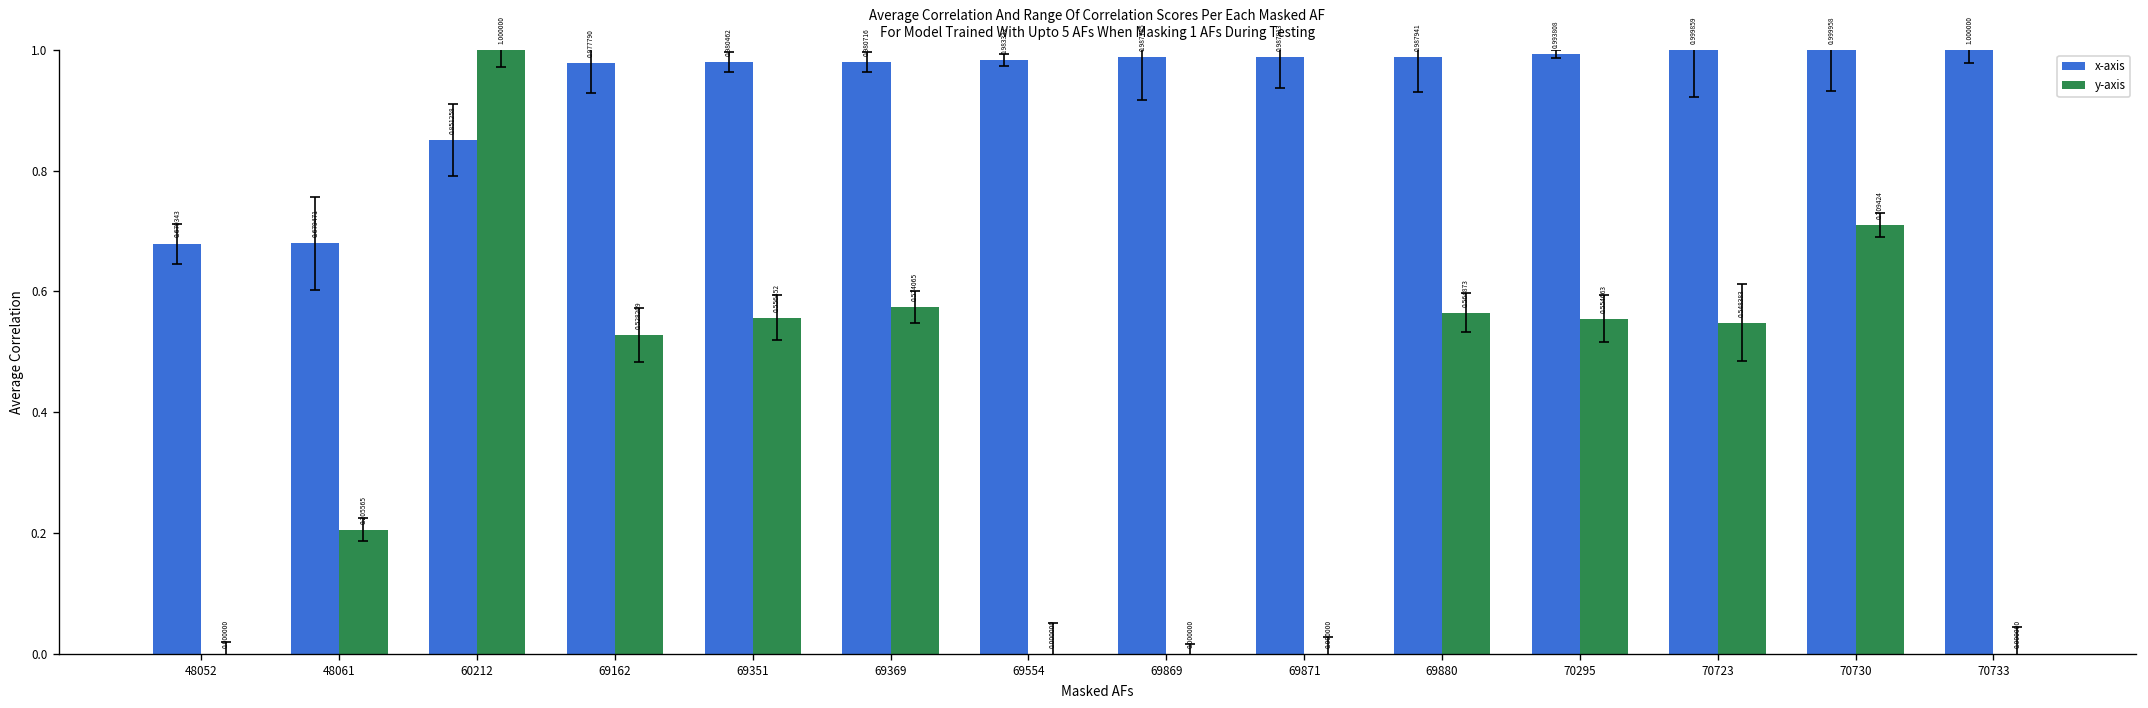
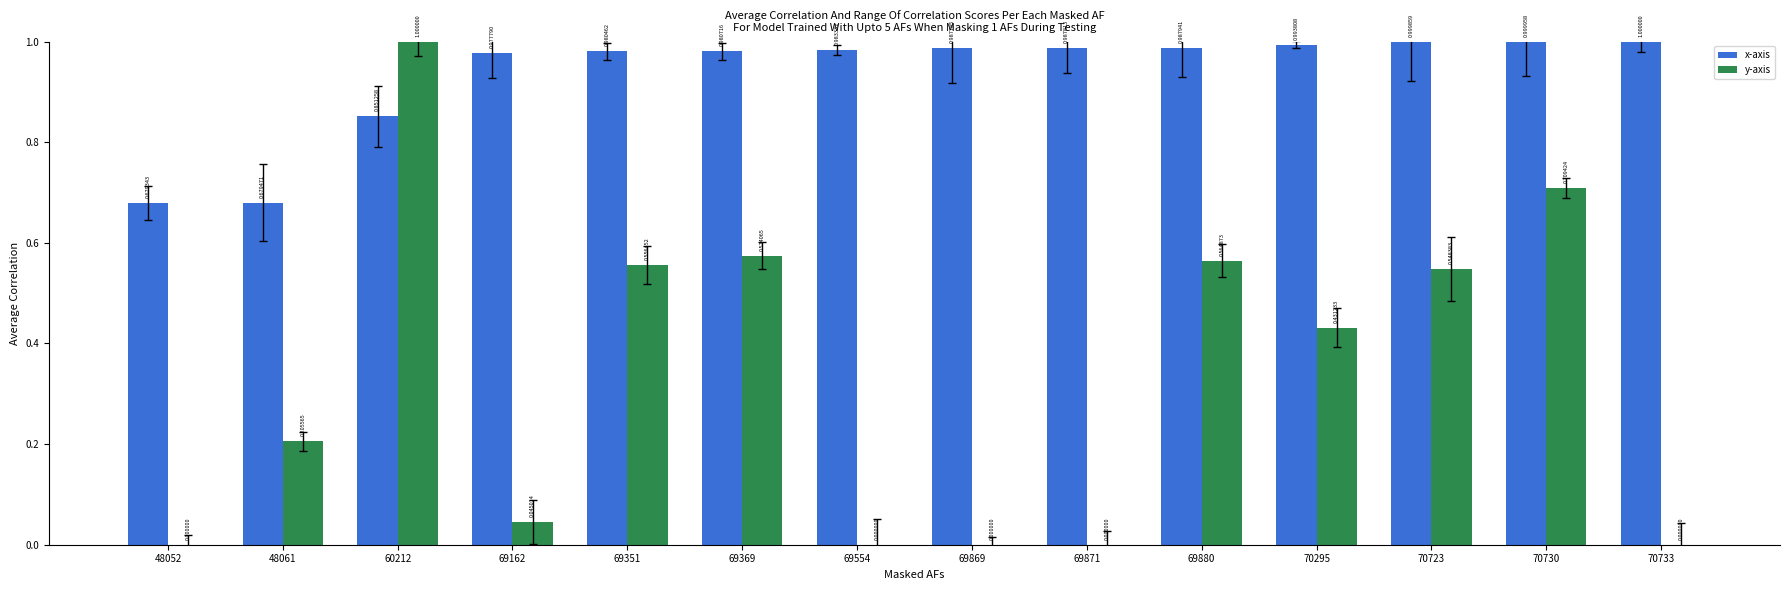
y-axis, 69162: 0.528209 -> 0.045014
y-axis, 70295: 0.554663 -> 0.431233
